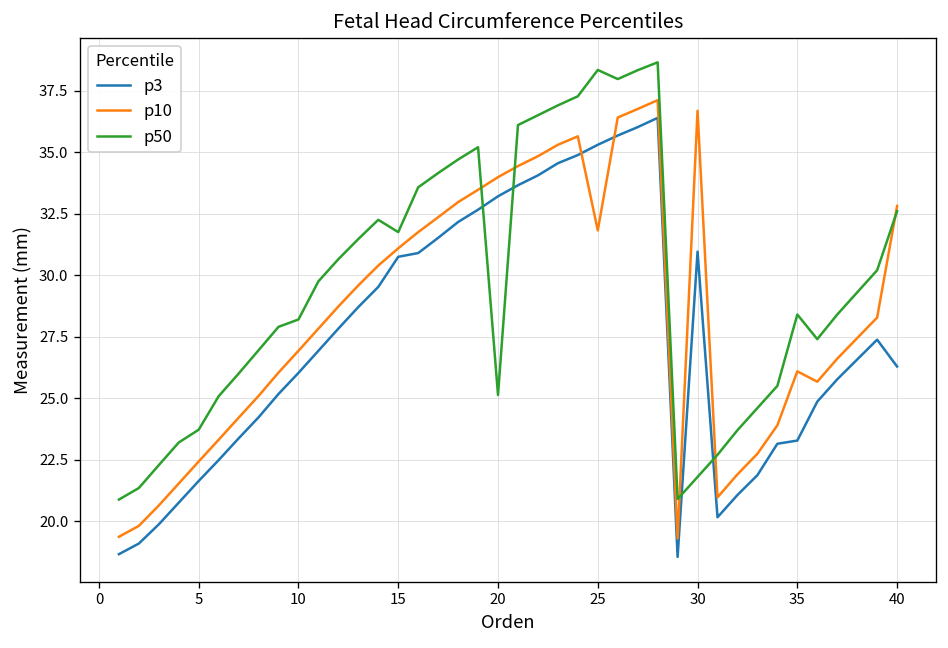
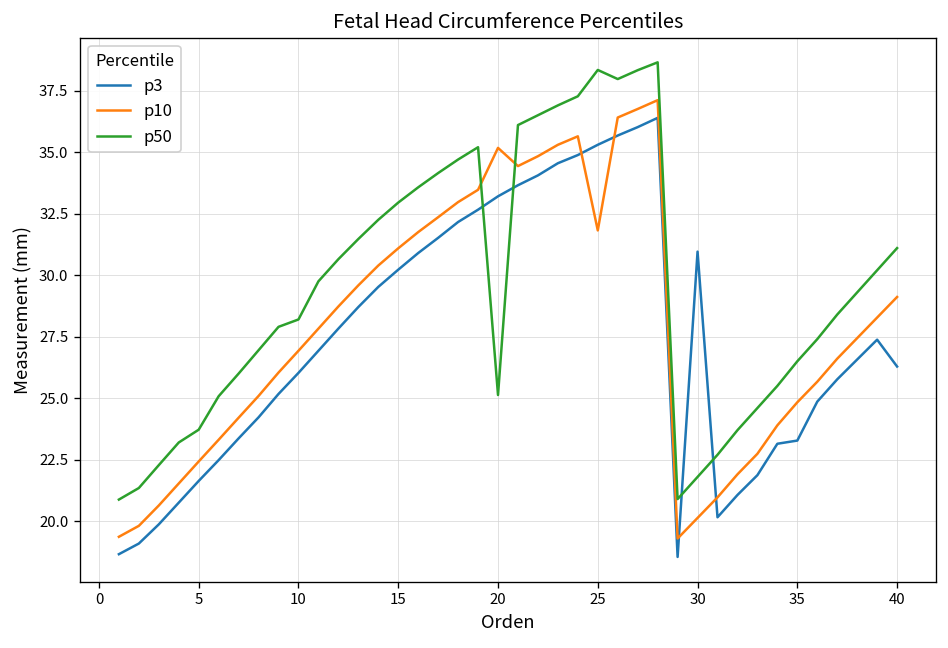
p3, 15: 30.7 -> 30.2
p50, 15: 31.8 -> 33.0
p10, 20: 34.0 -> 35.2
p10, 30: 36.7 -> 20.1
p10, 35: 26.1 -> 24.8
p50, 35: 28.4 -> 26.5
p10, 40: 32.8 -> 29.1
p50, 40: 32.6 -> 31.1
